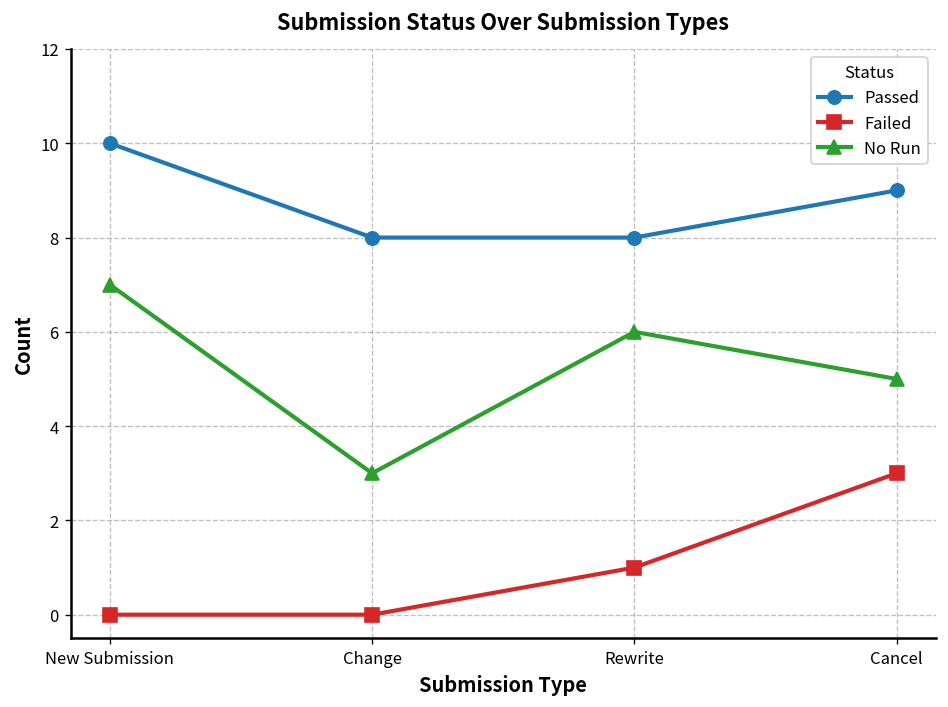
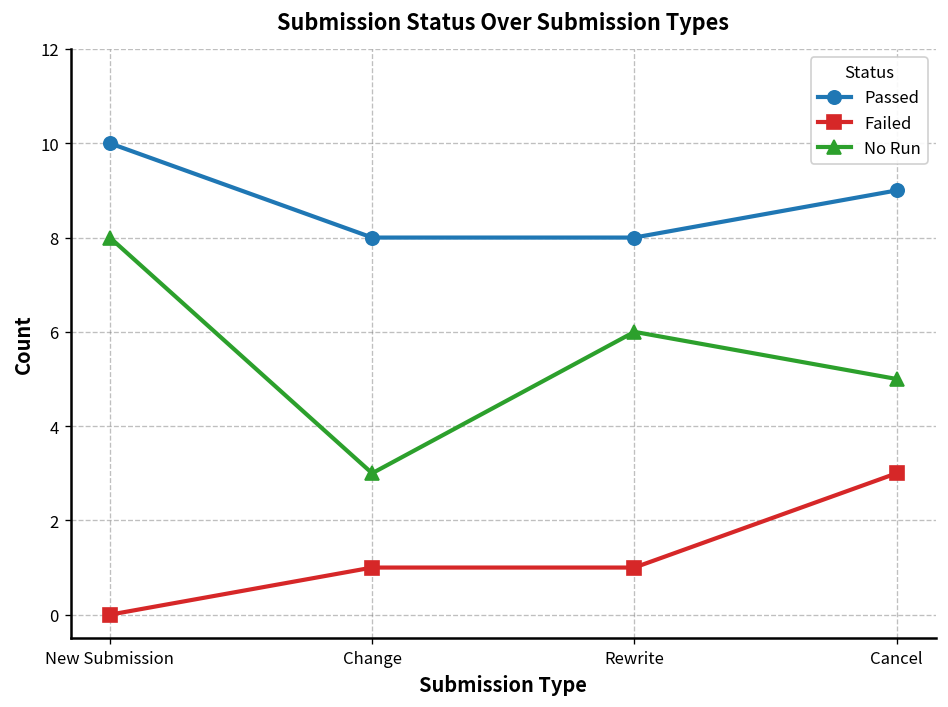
No Run, New Submission: 7 -> 8
Failed, Change: 0 -> 1
